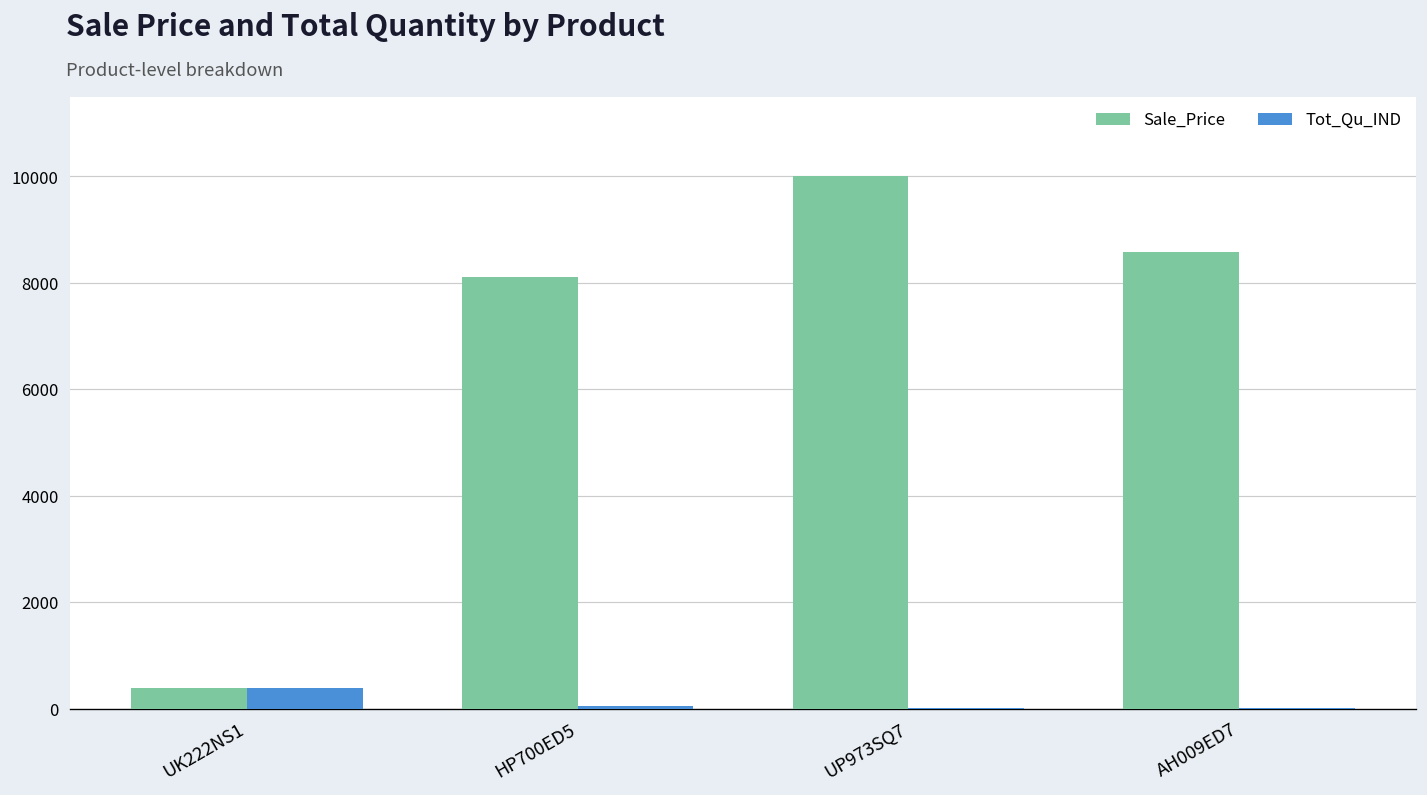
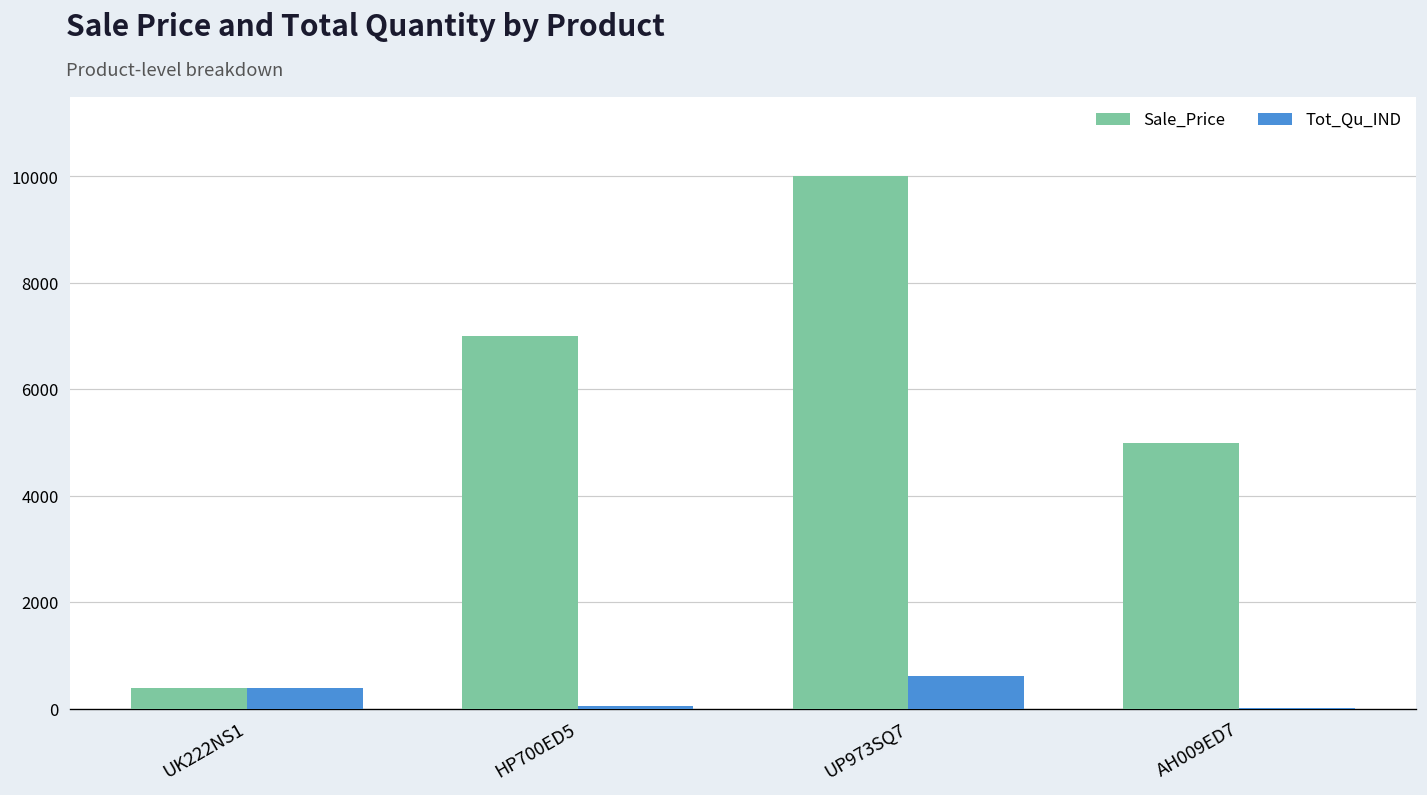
Sale_Price, HP700ED5: 8100 -> 7000
Tot_Qu_IND, UP973SQ7: 0 -> 600
Sale_Price, AH009ED7: 8600 -> 5000
